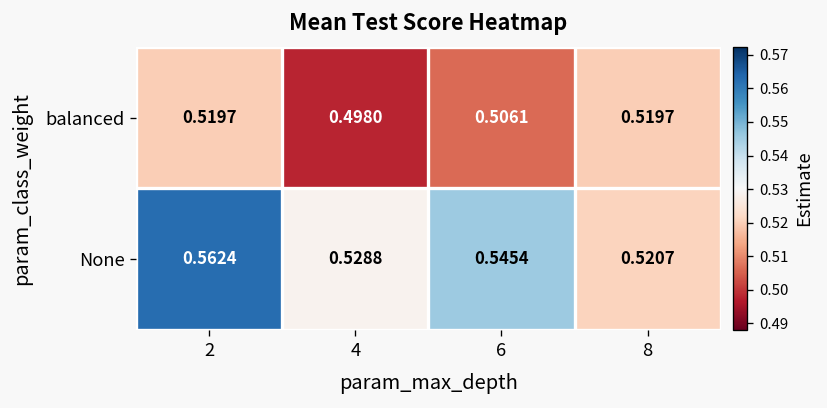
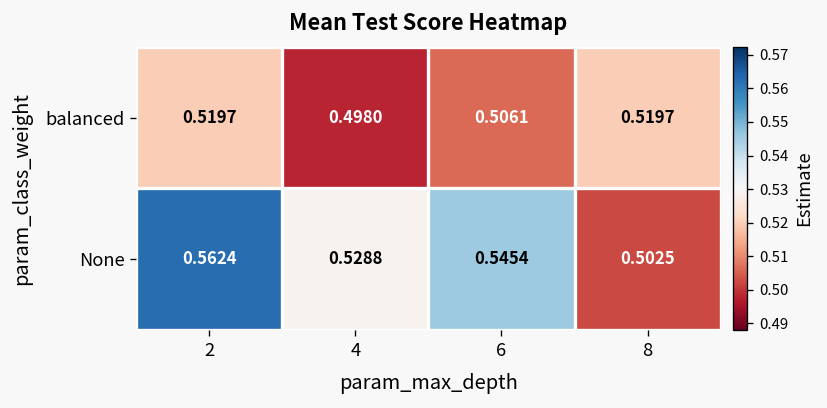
None, 8: 0.5207 -> 0.5025
